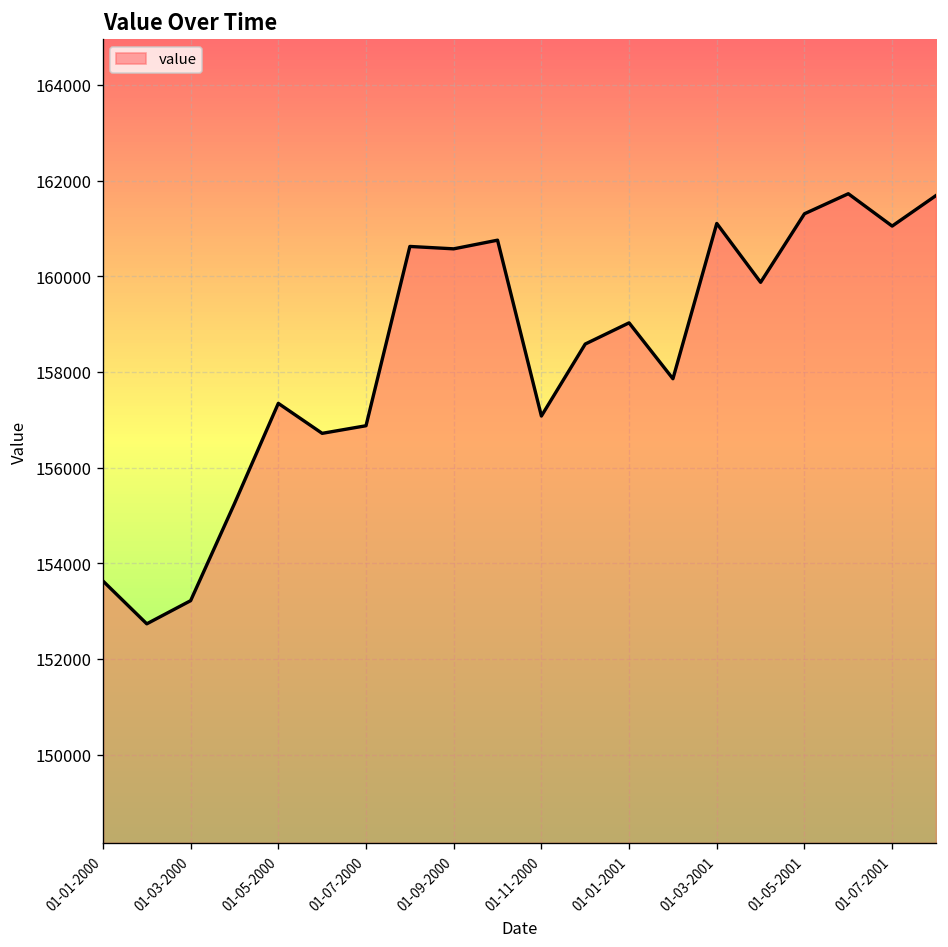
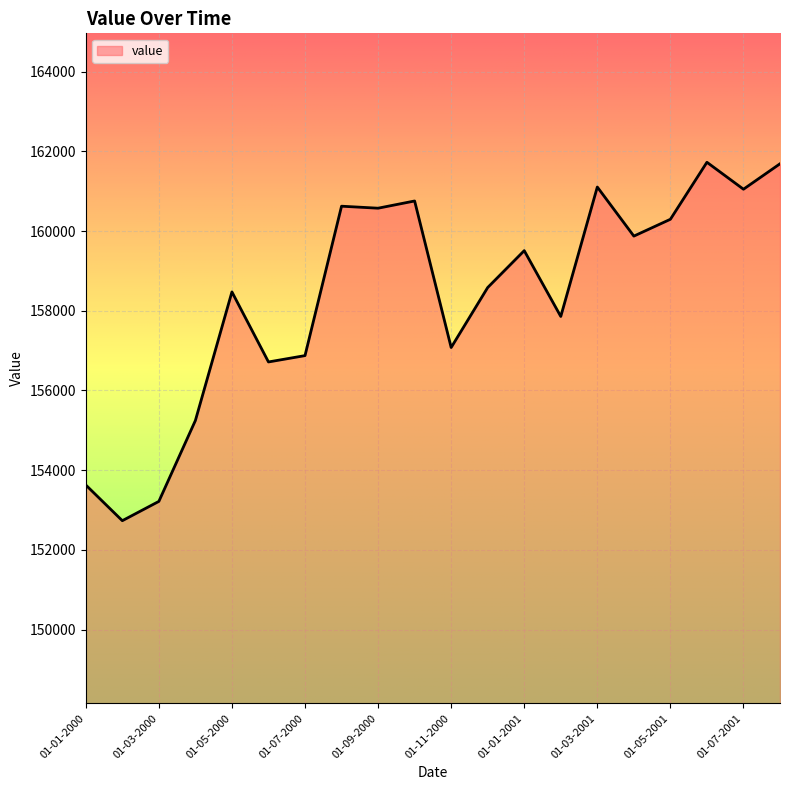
01-05-2000: 157300 -> 158500
01-01-2001: 159000 -> 159500
01-05-2001: 161300 -> 160300
